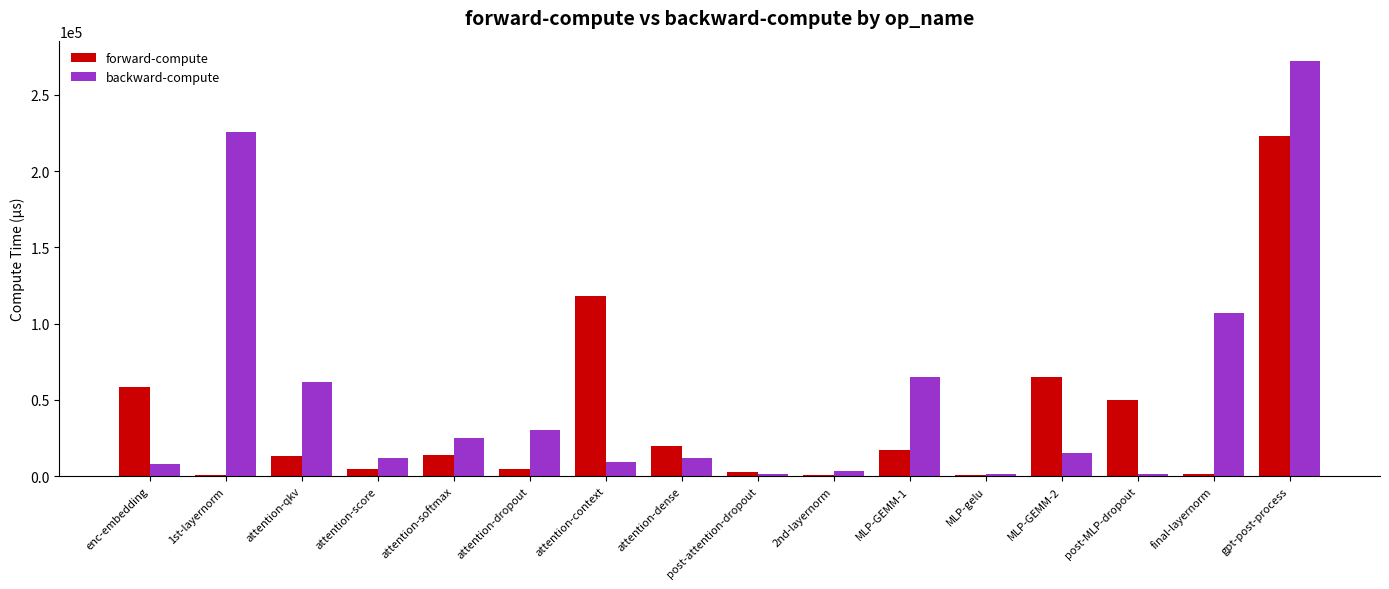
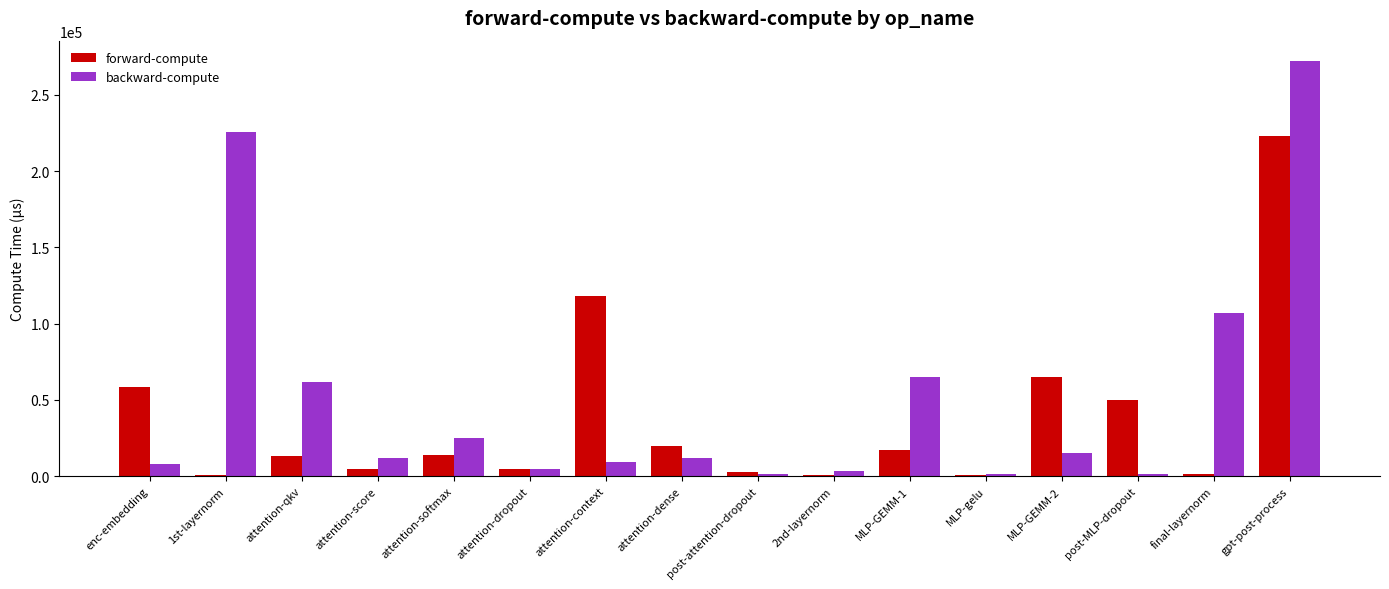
backward-compute, attention-dropout: 30000 -> 5000
